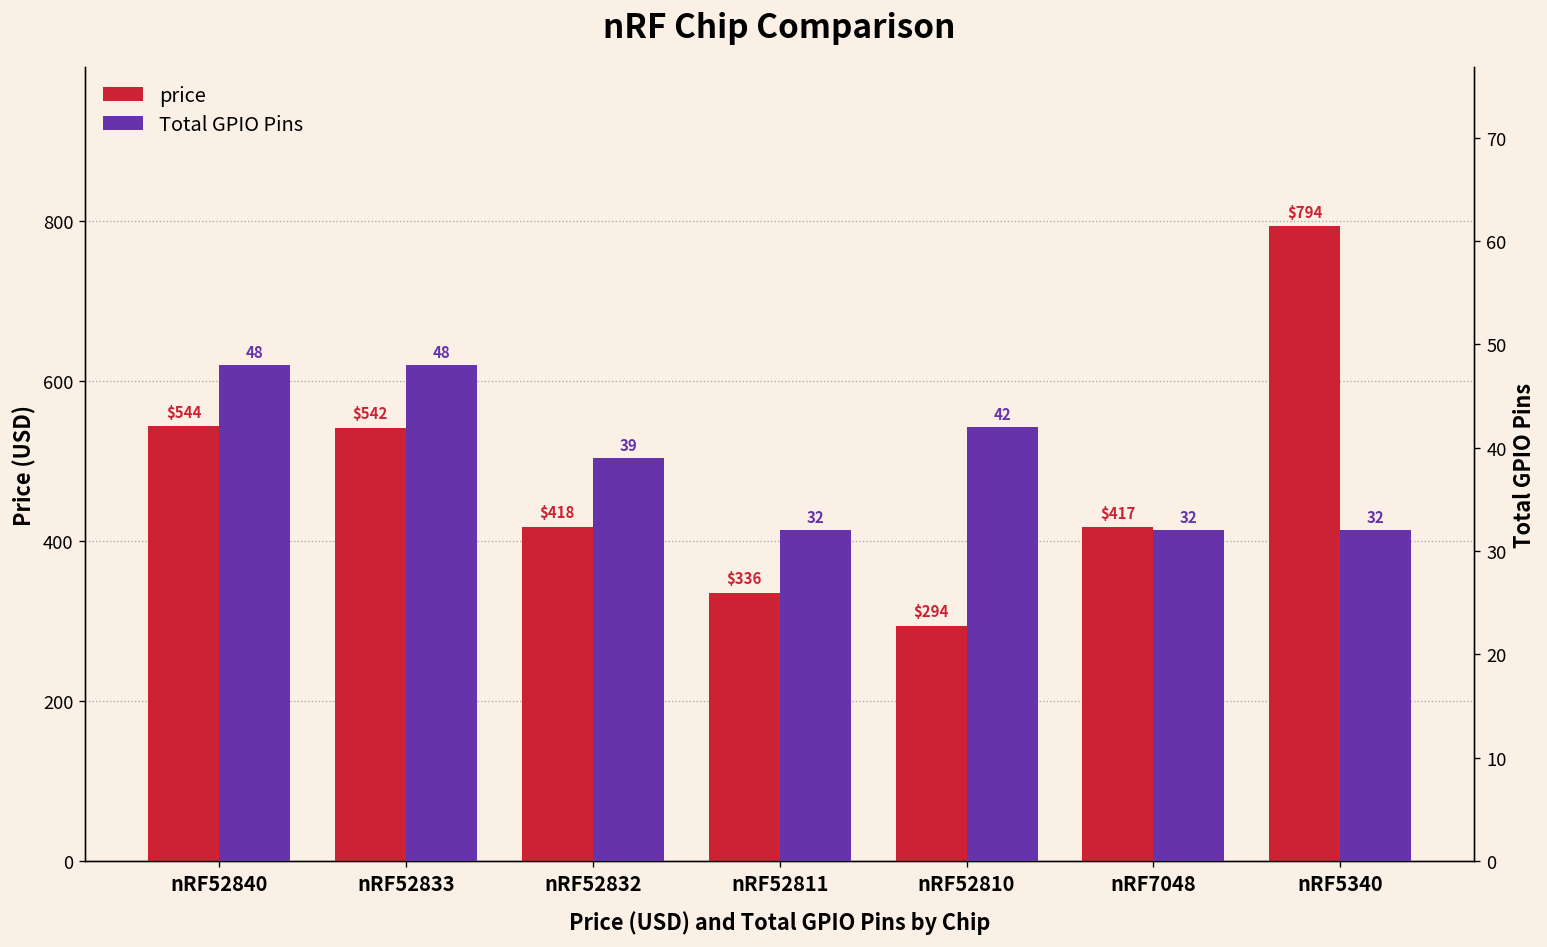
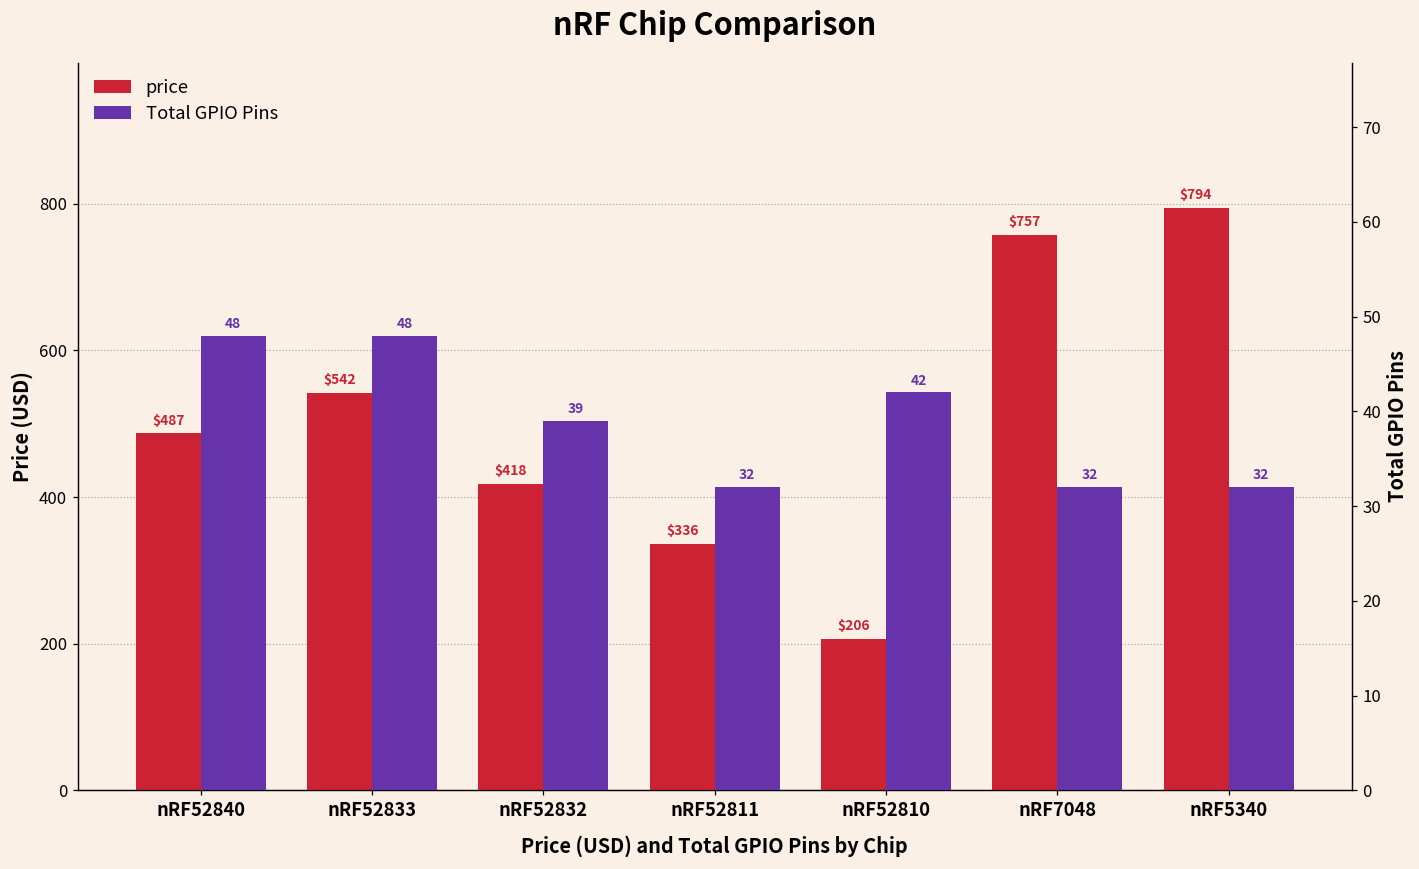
price, nRF52840: $544 -> $487
price, nRF52810: $294 -> $206
price, nRF7048: $417 -> $757
